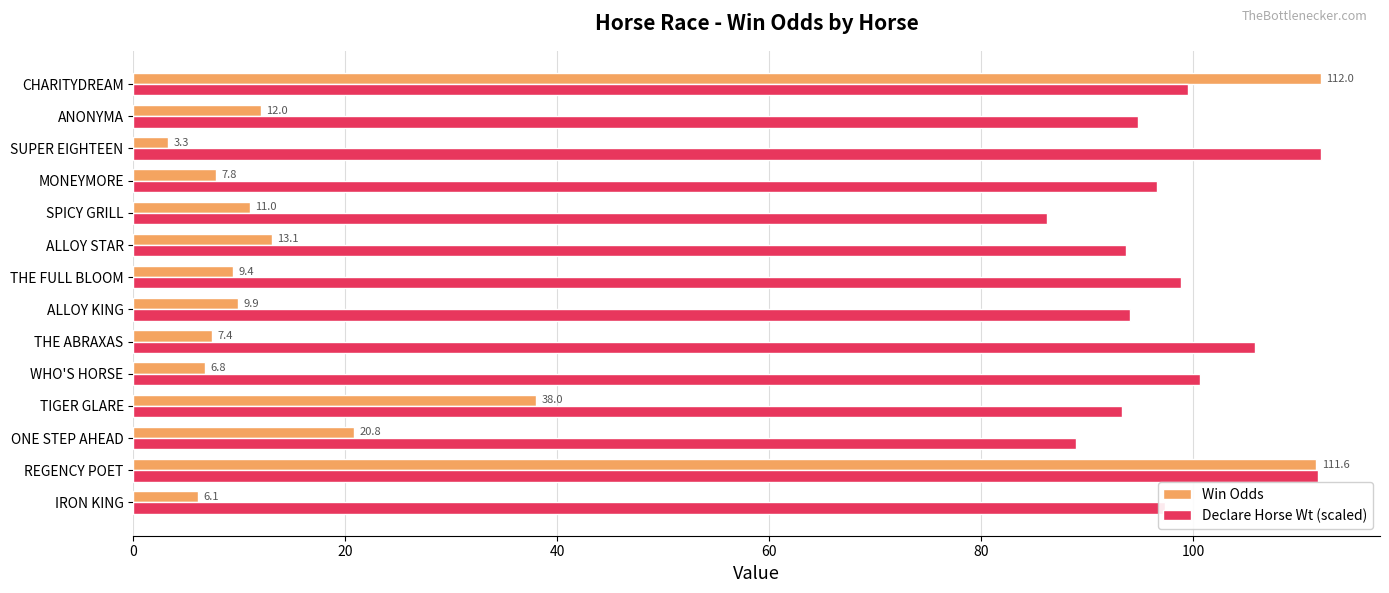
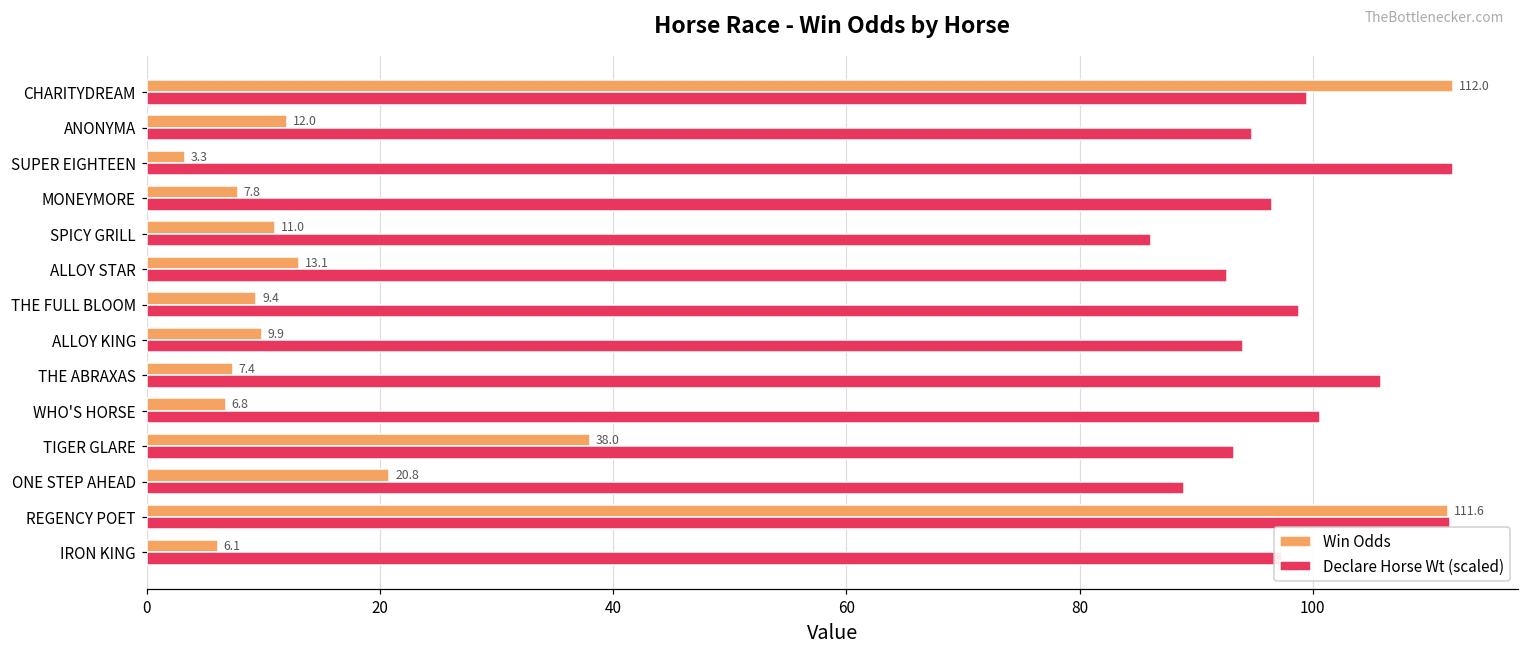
Declare Horse Wt (scaled), ALLOY STAR: 93.7 -> 92.6
